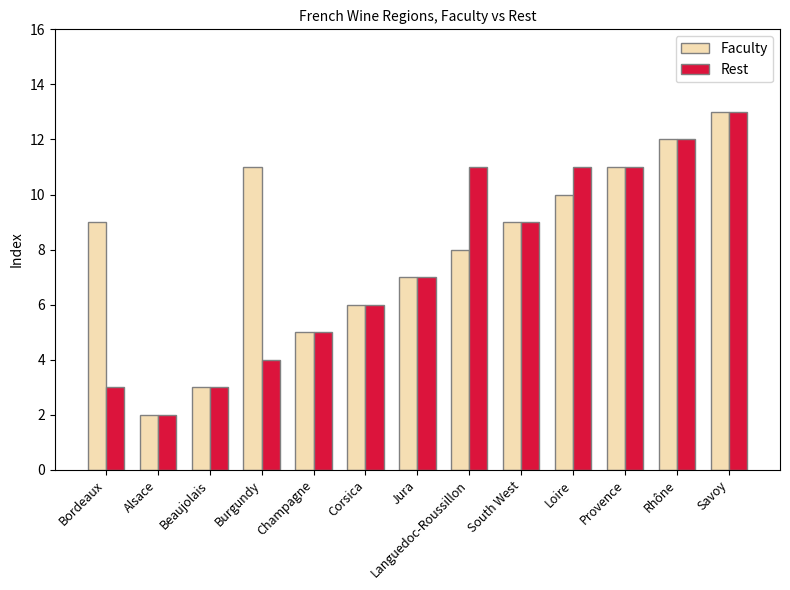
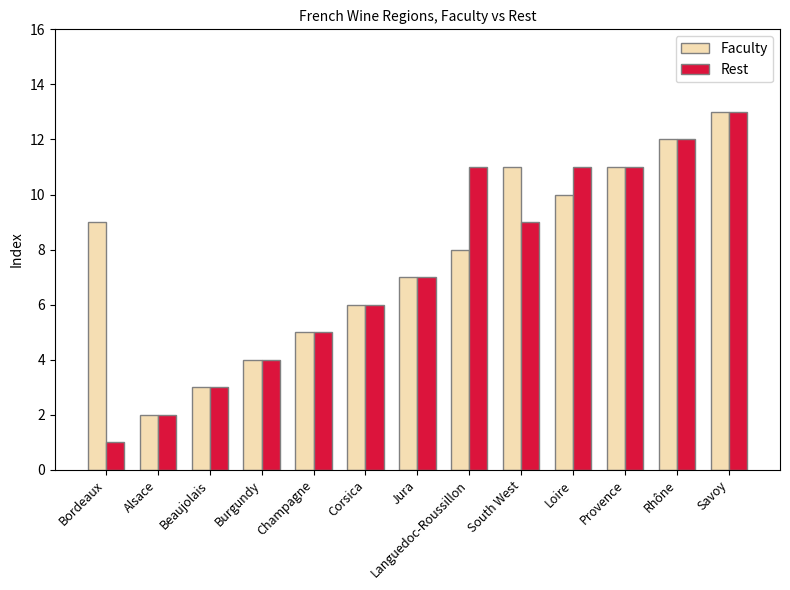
Rest, Bordeaux: 3 -> 1
Faculty, Burgundy: 11 -> 4
Faculty, South West: 9 -> 11
